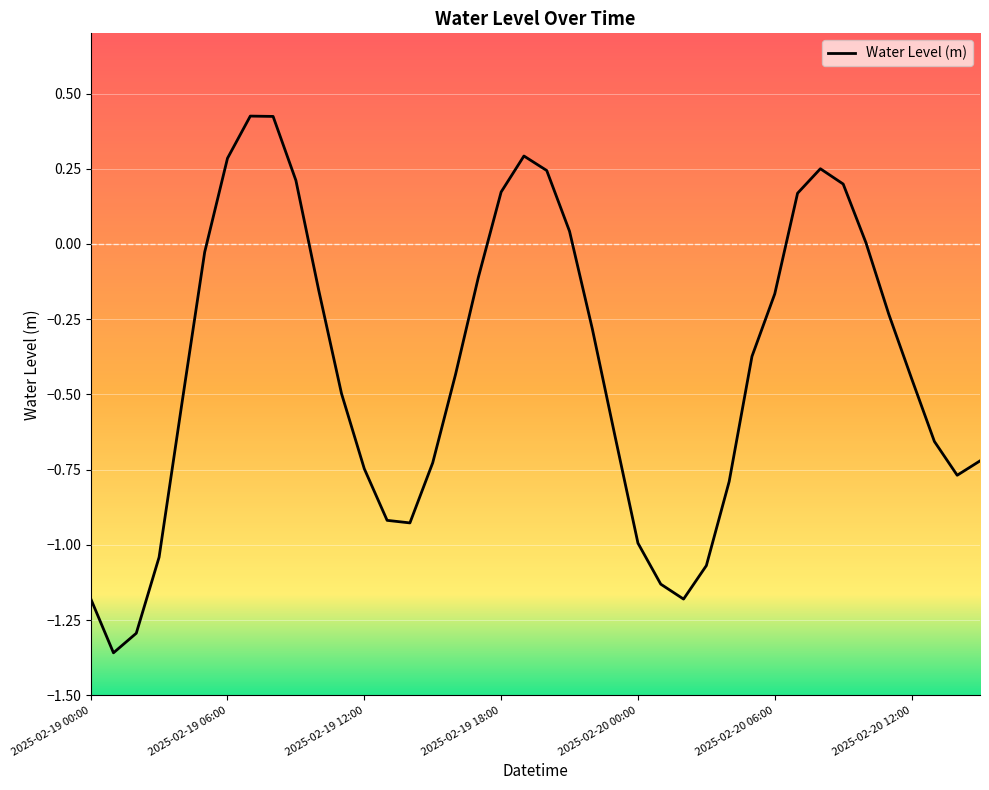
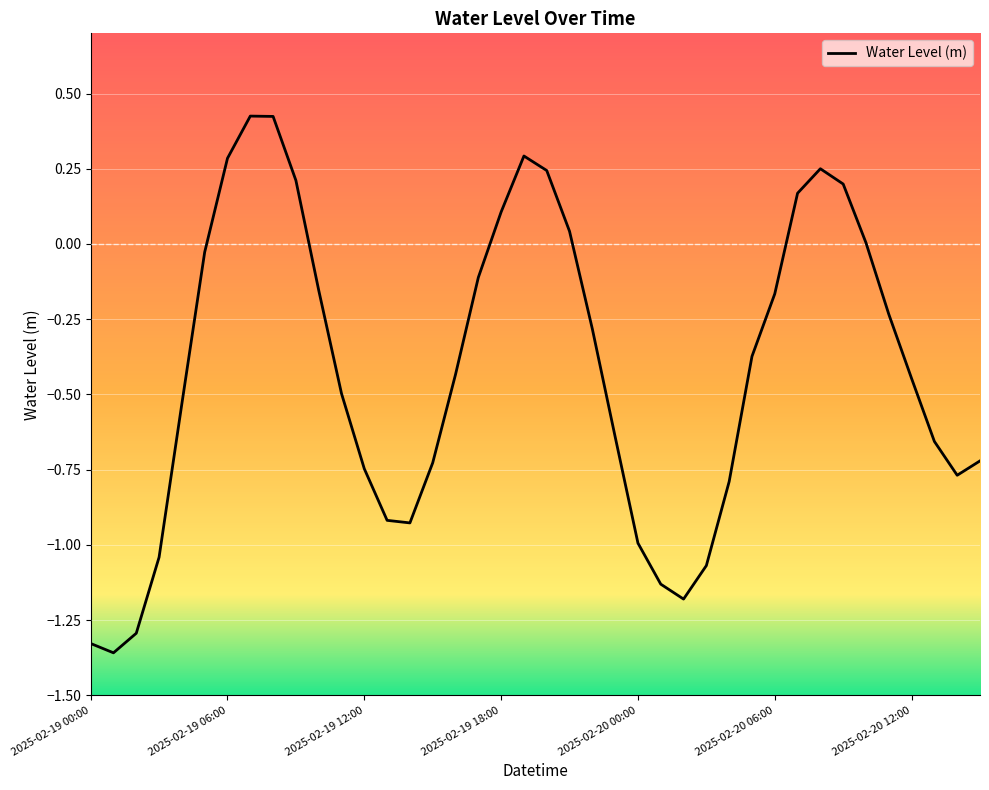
2025-02-19 00:00: -1.18 -> -1.33
2025-02-19 18:00: 0.17 -> 0.11
